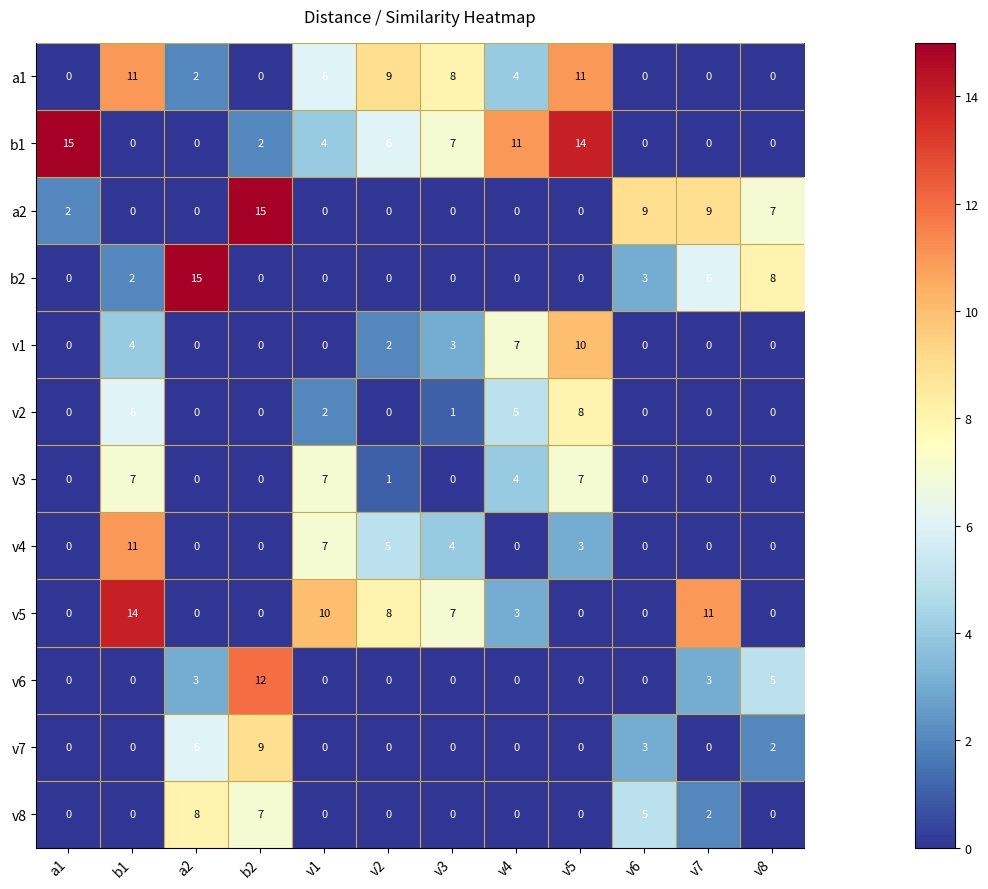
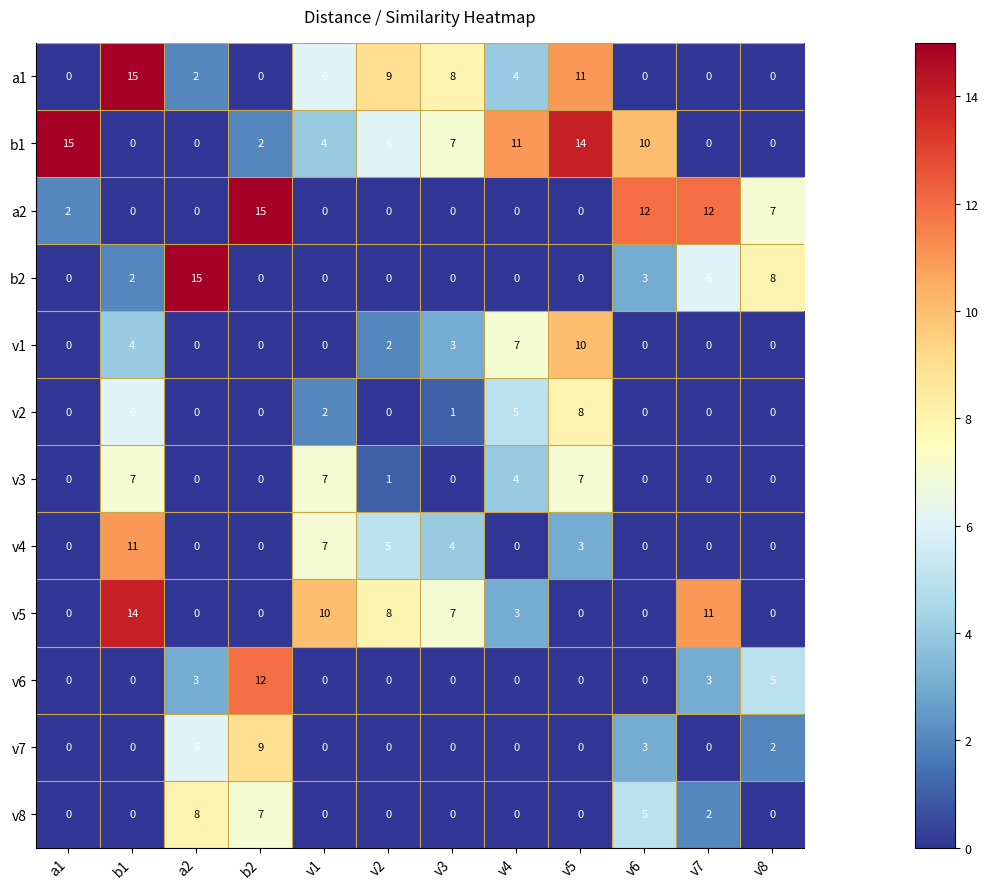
a1, b1: 11 -> 15
b1, v6: 0 -> 10
a2, v6: 9 -> 12
a2, v7: 9 -> 12
